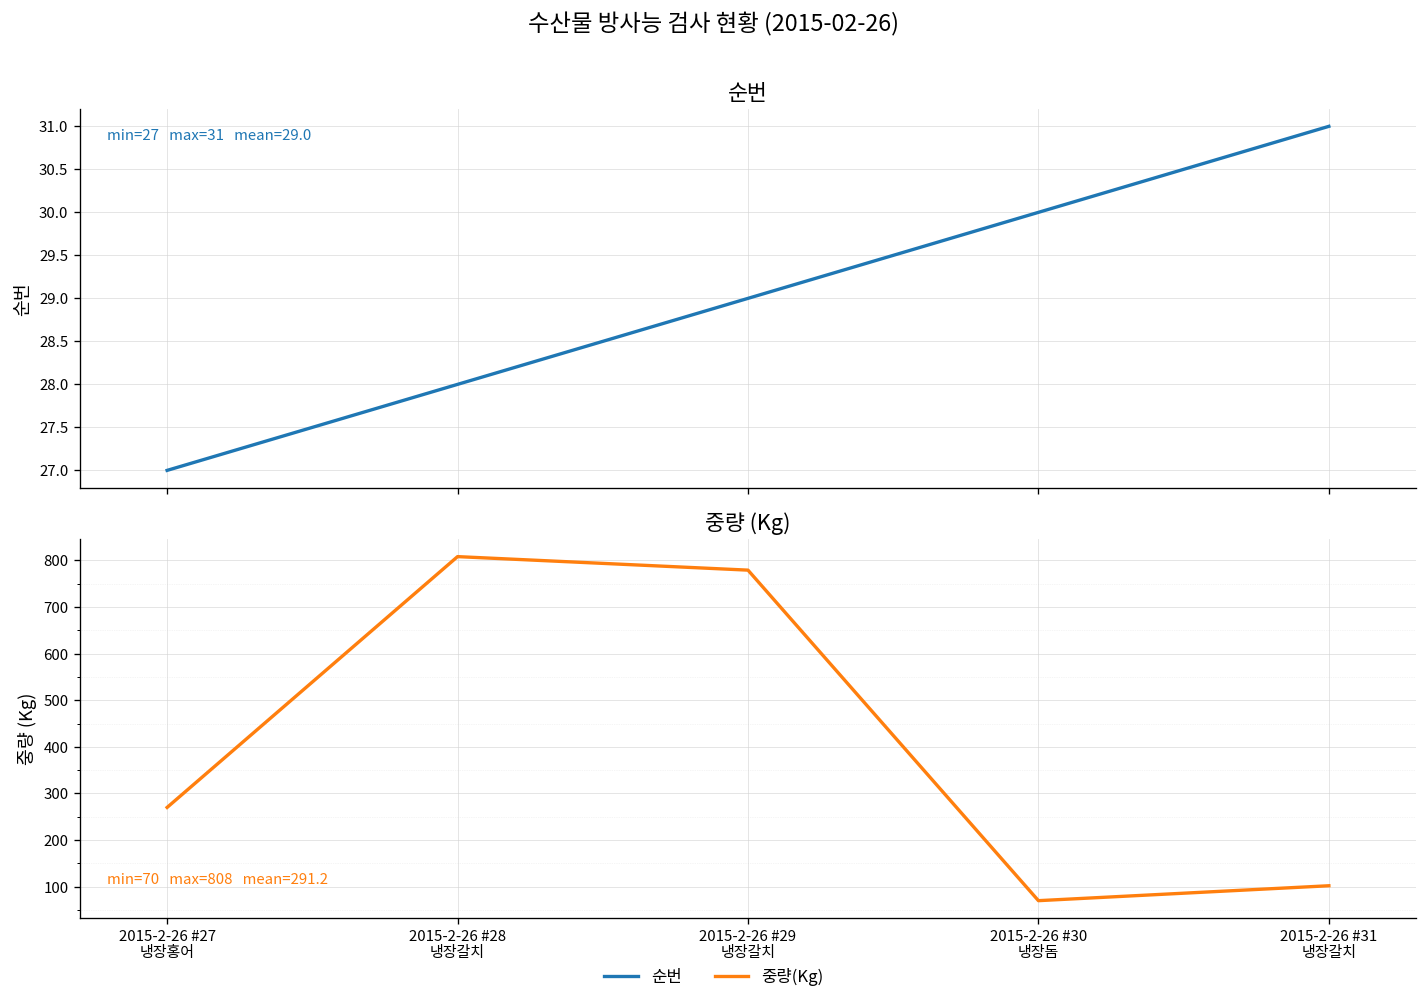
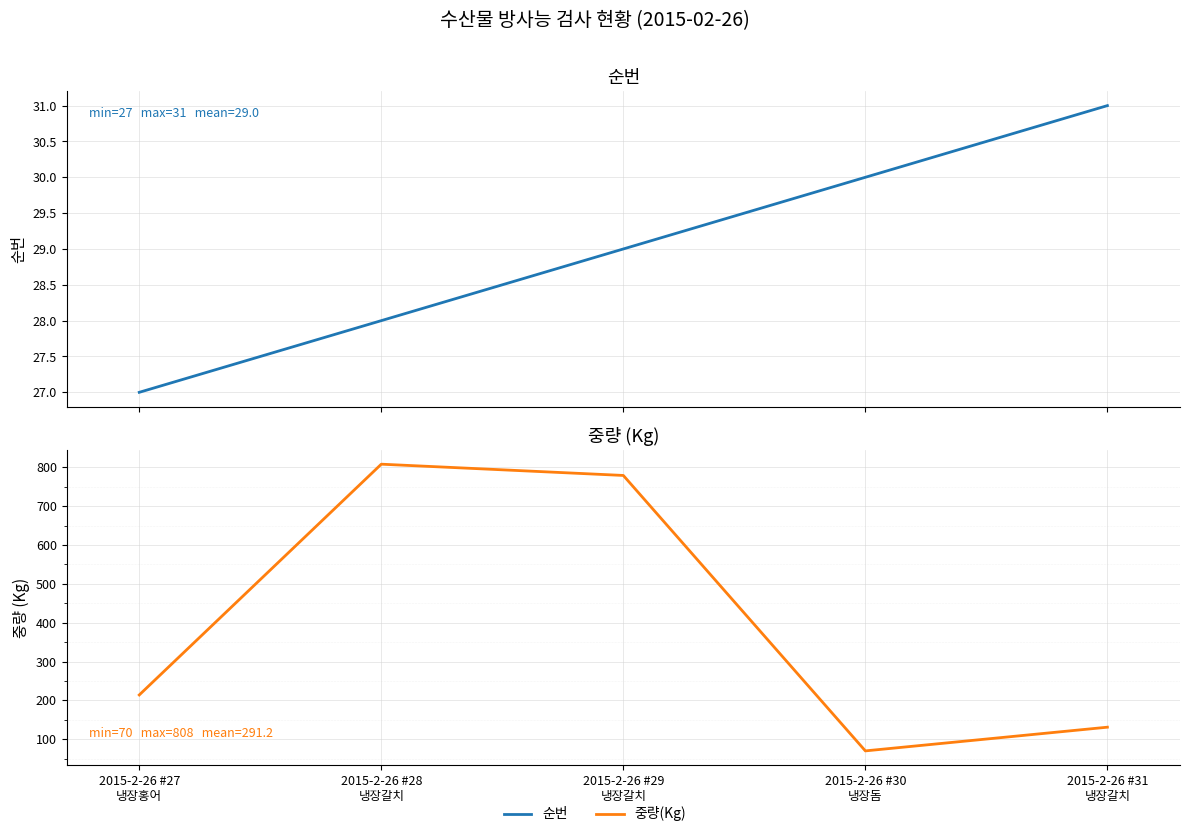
중량 (Kg), 2015-2-26 #27 냉장홍어: 270 -> 210
중량 (Kg), 2015-2-26 #31 냉장갈치: 100 -> 130
